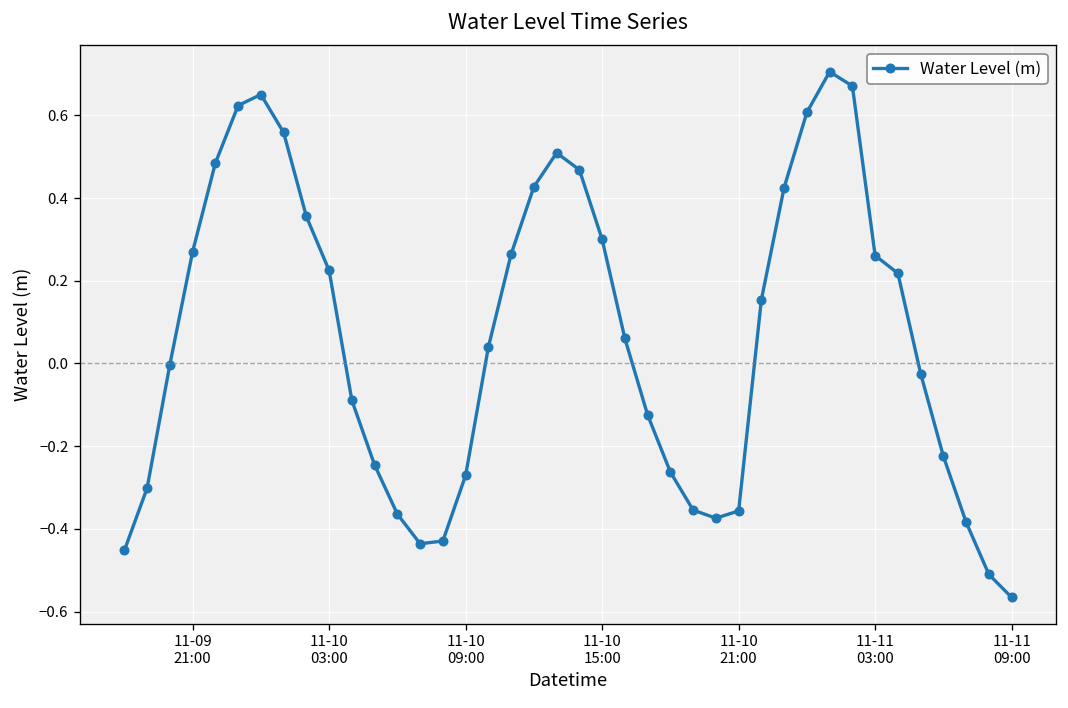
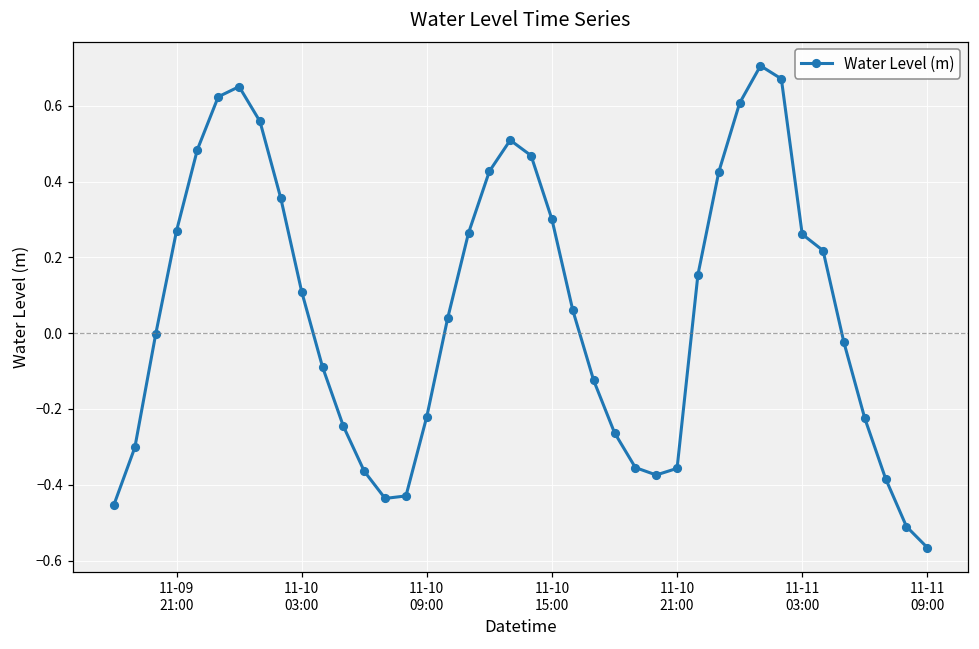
11-10 03:00: 0.22 -> 0.11
11-10 09:00: -0.27 -> -0.22
